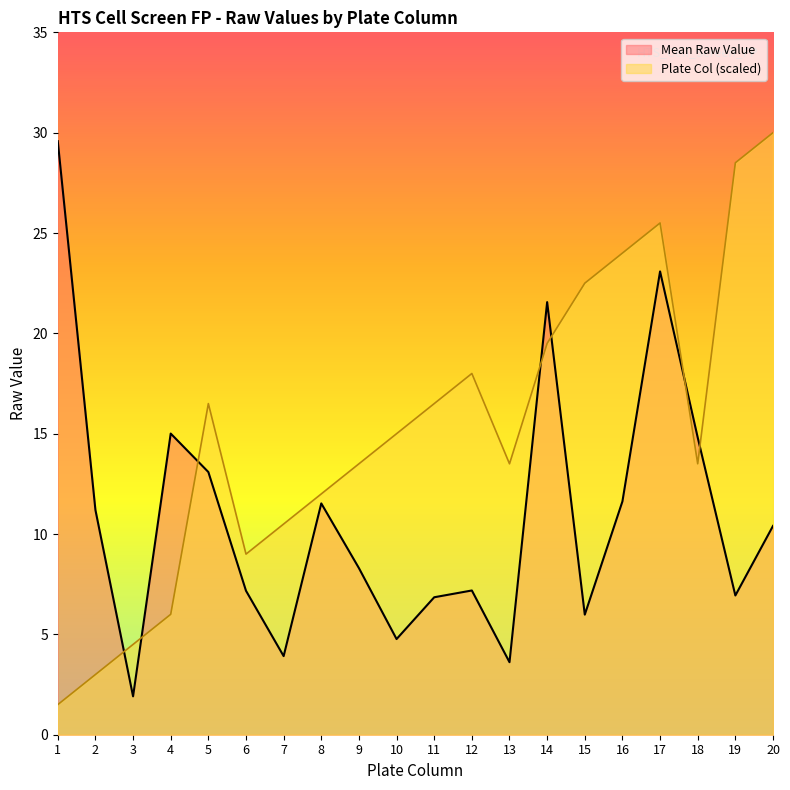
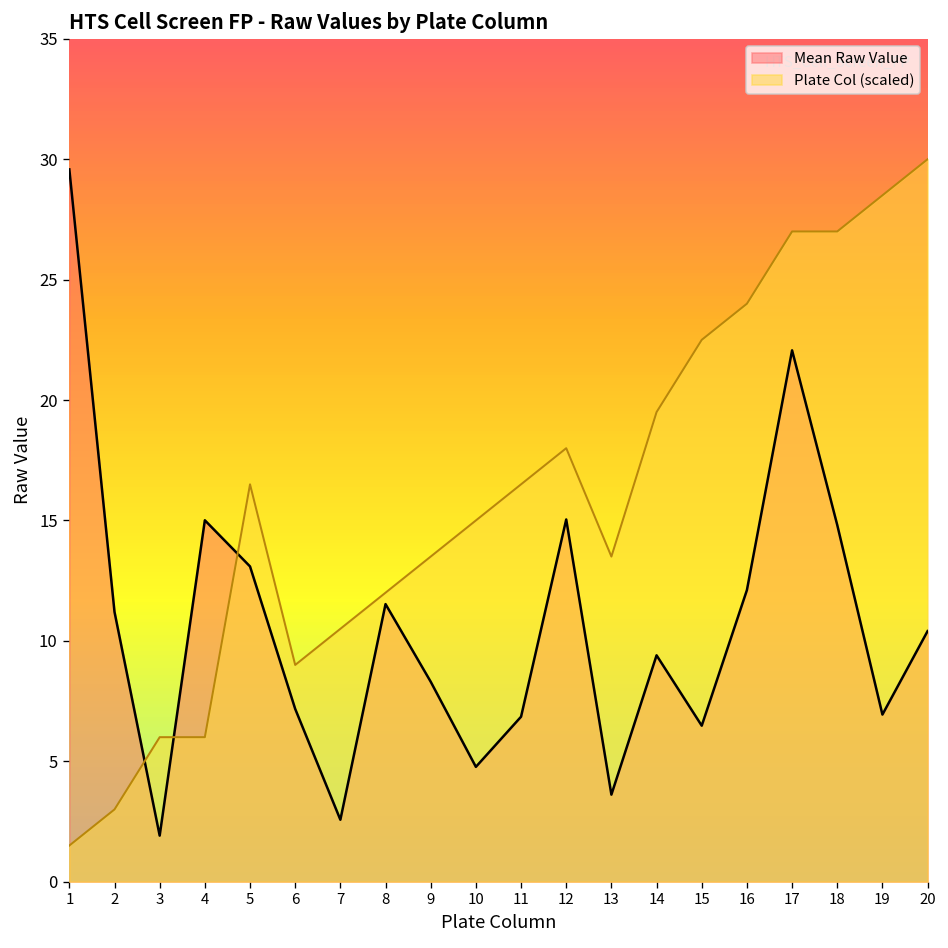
Plate Col (scaled), 3: 4.5 -> 6.0
Mean Raw Value, 7: 3.9 -> 2.6
Mean Raw Value, 12: 7.2 -> 15.0
Mean Raw Value, 14: 21.6 -> 9.4
Mean Raw Value, 15: 6.0 -> 6.5
Mean Raw Value, 16: 11.6 -> 12.1
Mean Raw Value, 17: 23.1 -> 22.1
Plate Col (scaled), 17: 25.5 -> 27.0
Plate Col (scaled), 18: 13.5 -> 27.0
